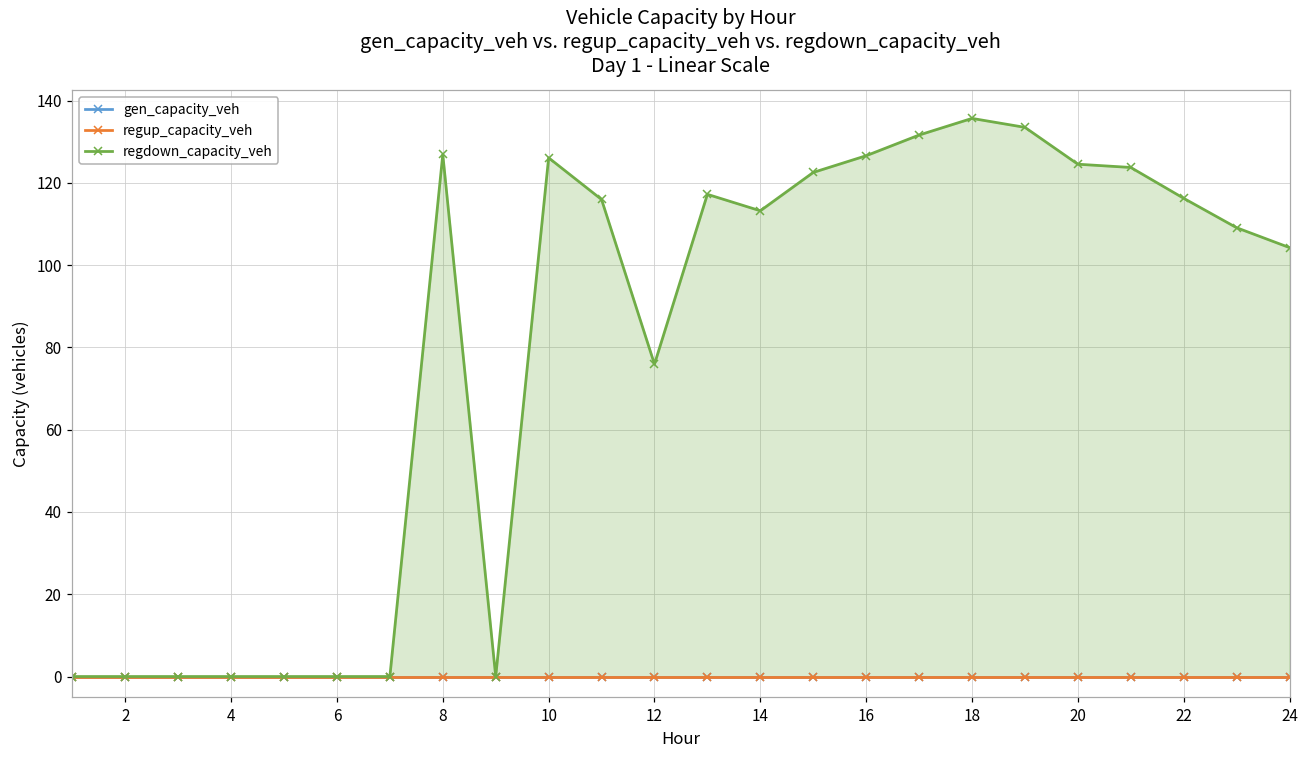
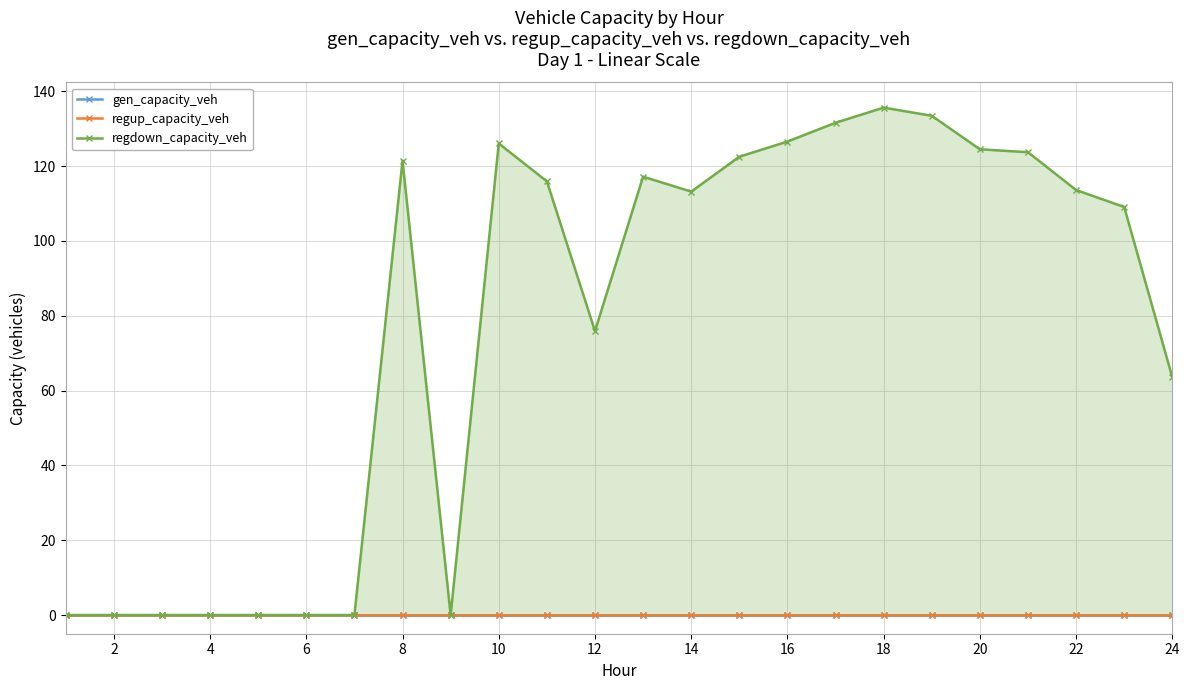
regdown_capacity_veh, 8: 127 -> 121
regdown_capacity_veh, 22: 116 -> 114
regdown_capacity_veh, 24: 104 -> 64
